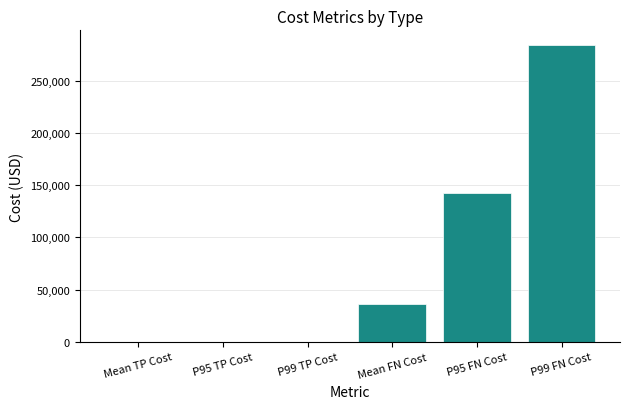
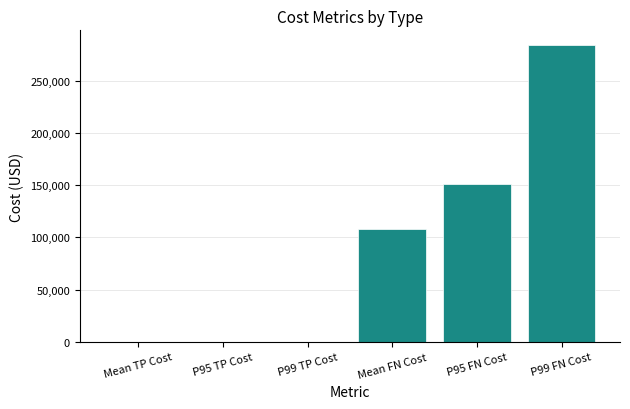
Mean FN Cost: 36,000 -> 108,000
P95 FN Cost: 142,000 -> 151,000
